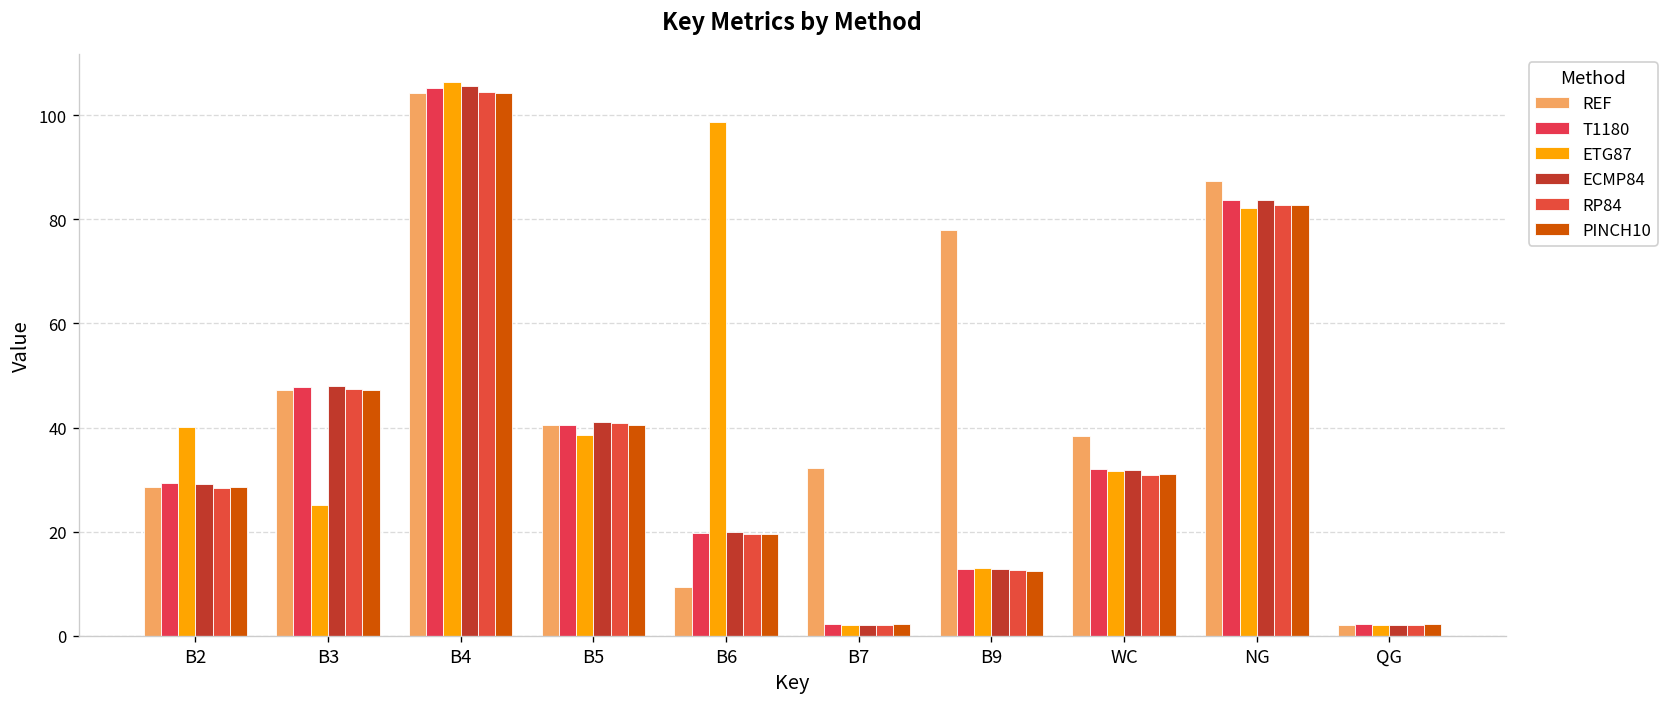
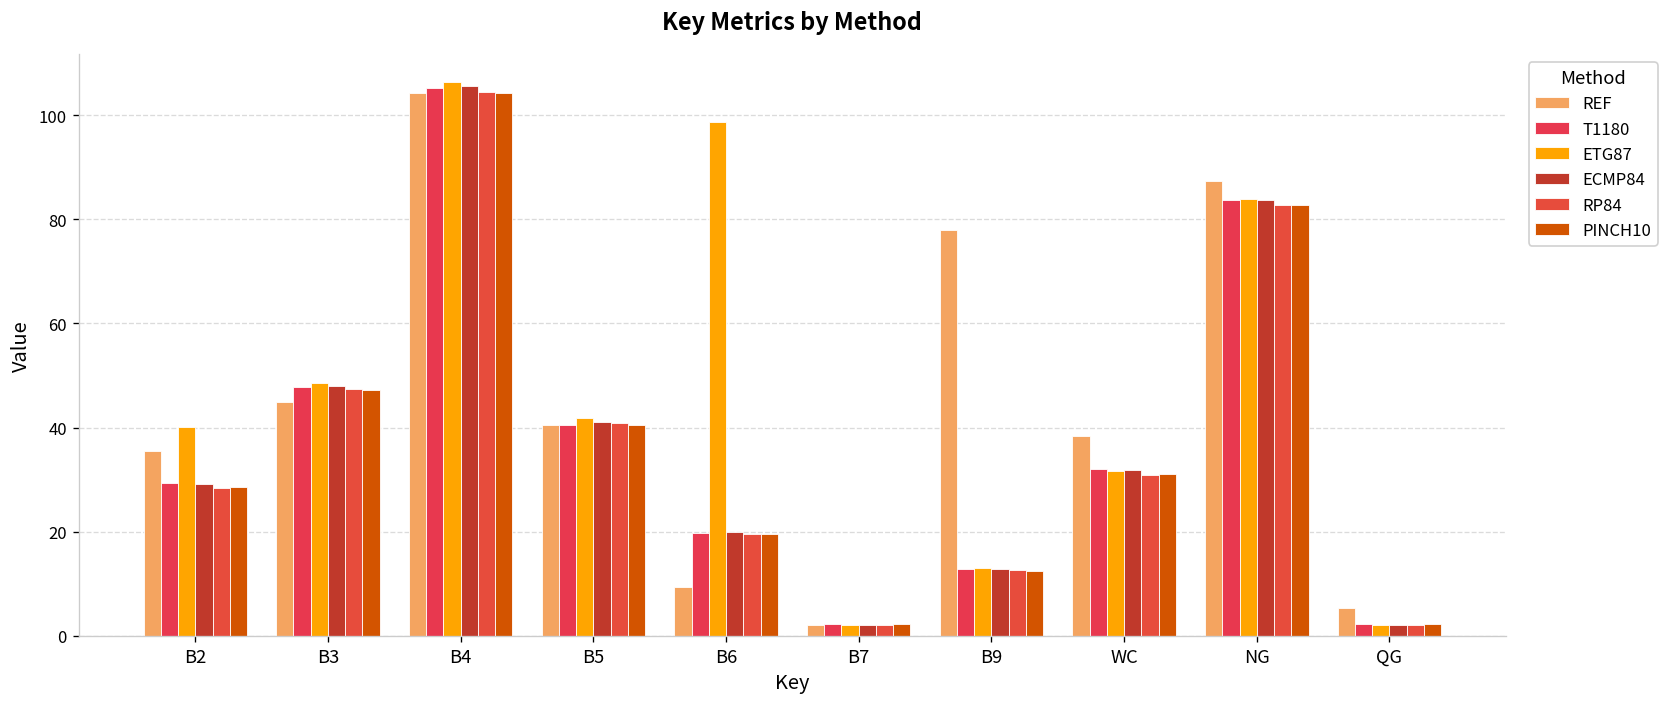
REF, B2: 29 -> 35
REF, B3: 47 -> 45
ETG87, B3: 25 -> 48
ETG87, B5: 39 -> 42
REF, B7: 32 -> 2
ETG87, NG: 82 -> 84
REF, QG: 2 -> 5
